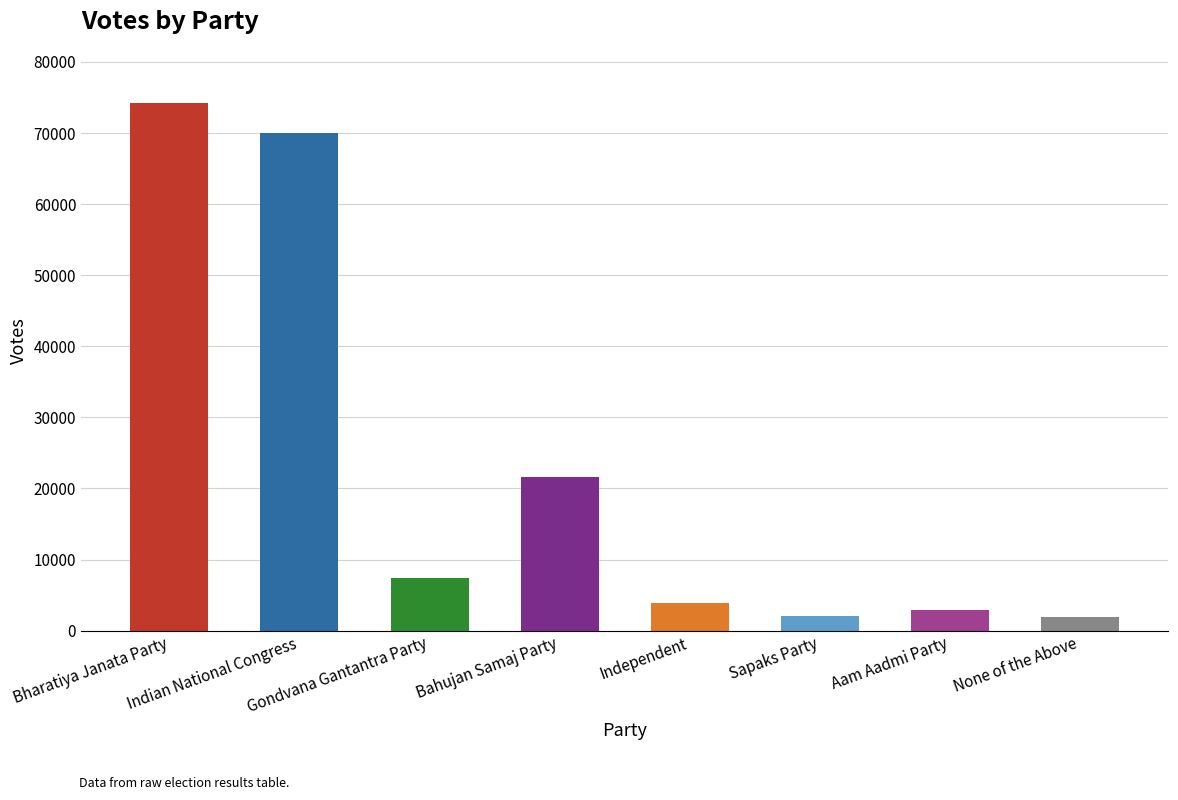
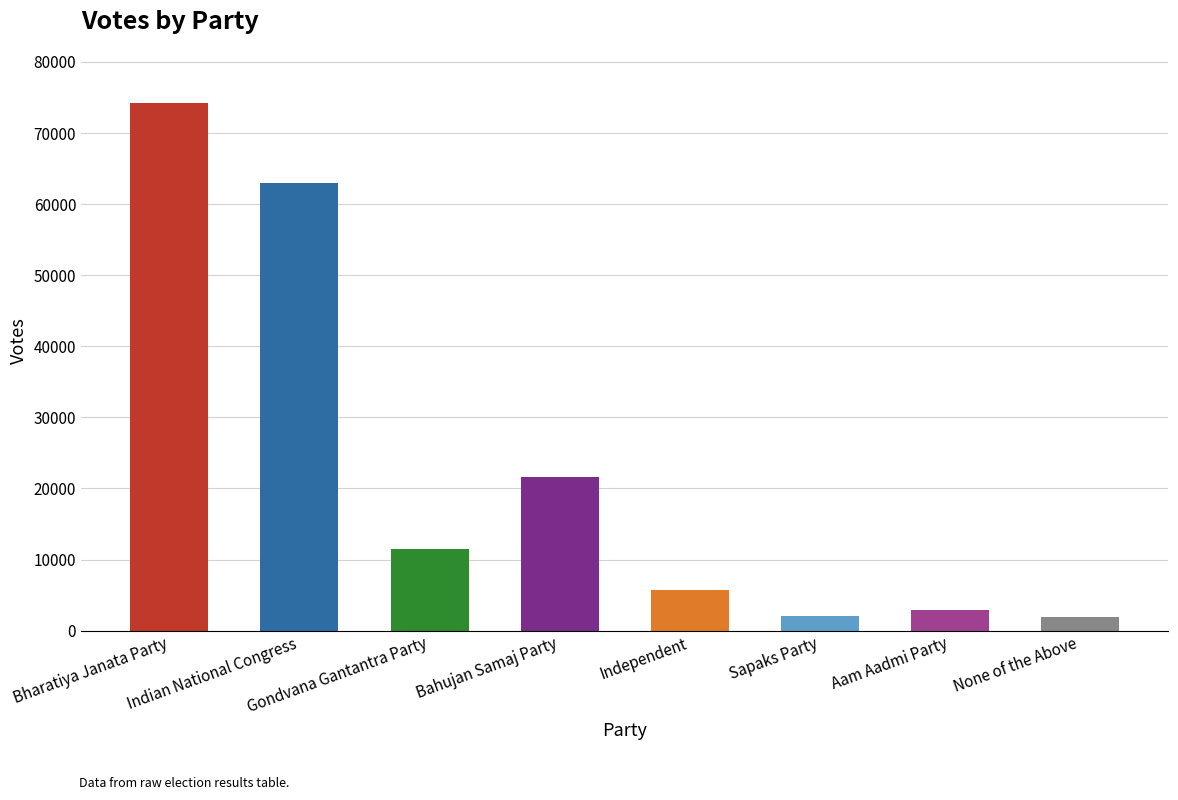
Indian National Congress: 70000 -> 63000
Gondvana Gantantra Party: 7000 -> 11000
Independent: 4000 -> 6000
